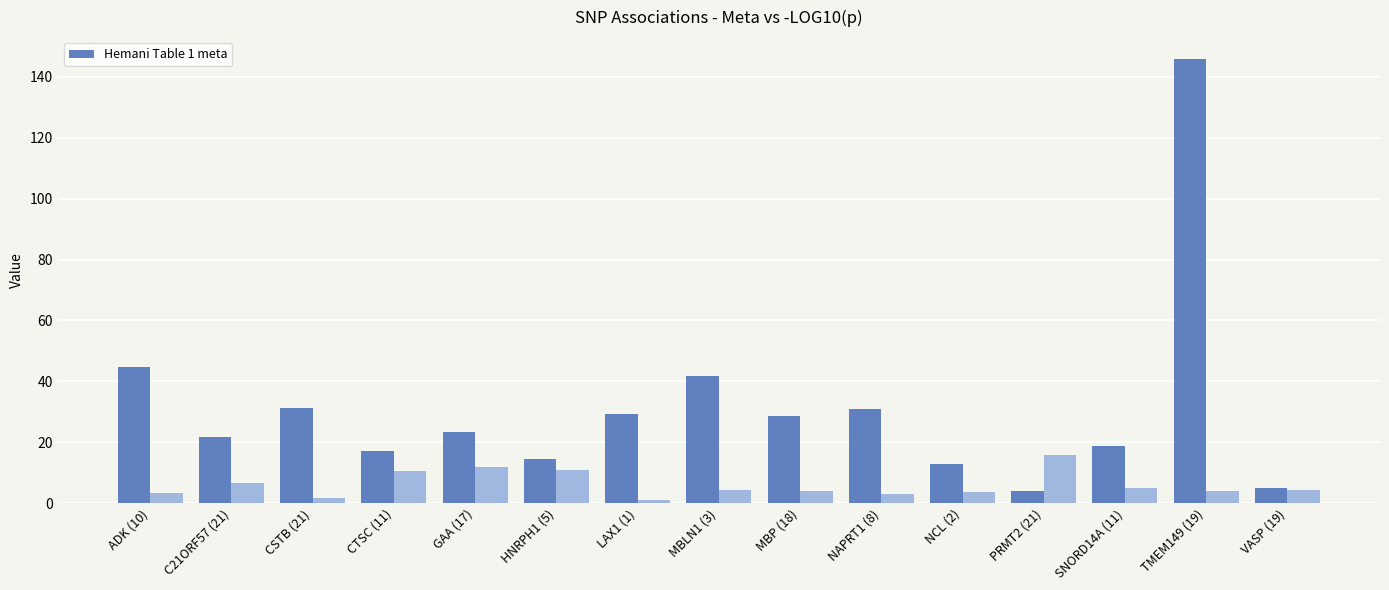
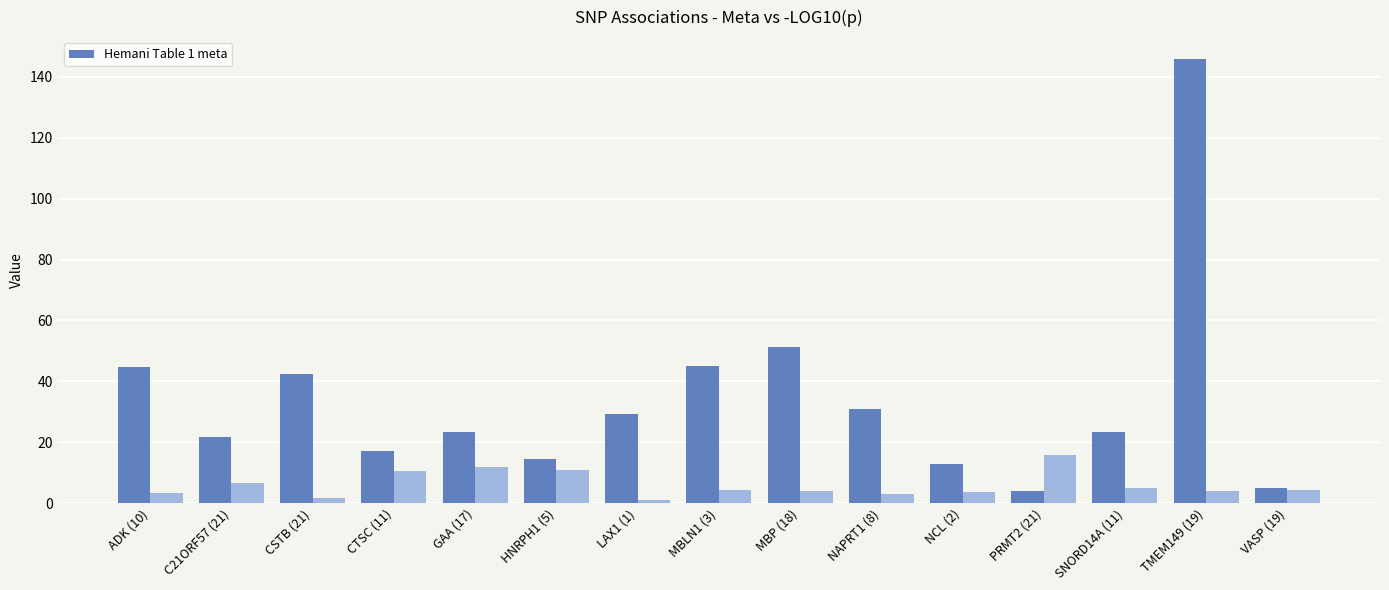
Hemani Table 1 meta, CSTB (21): 31 -> 42
Hemani Table 1 meta, MBLN1 (3): 42 -> 45
Hemani Table 1 meta, MBP (18): 29 -> 51
Hemani Table 1 meta, SNORD14A (11): 19 -> 23
